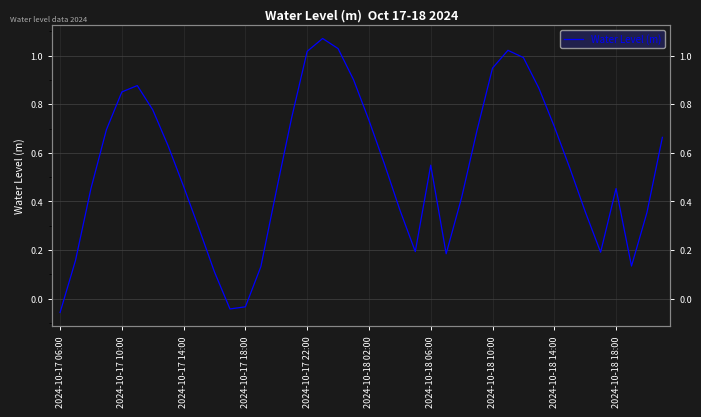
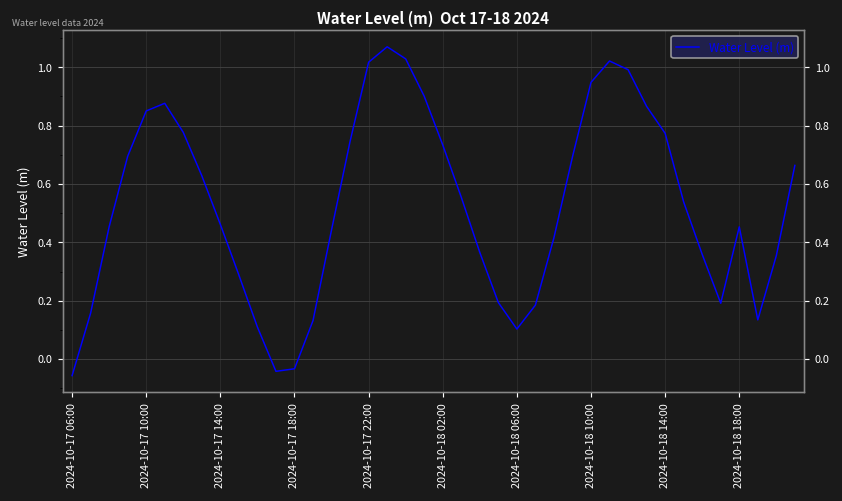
2024-10-18 06:00: 0.55 -> 0.10
2024-10-18 14:00: 0.71 -> 0.77
